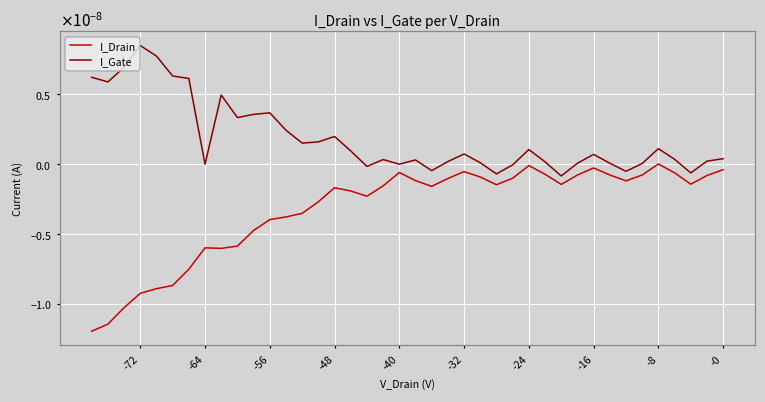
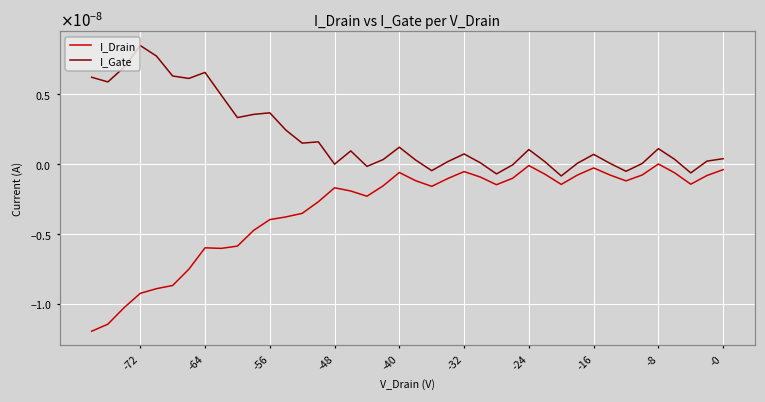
I_Gate, -64: 0.00000000 -> 0.00000001
I_Gate, -48: 0.000000002 -> 0.000000000
I_Gate, -40: 0.000000000 -> 0.000000001
